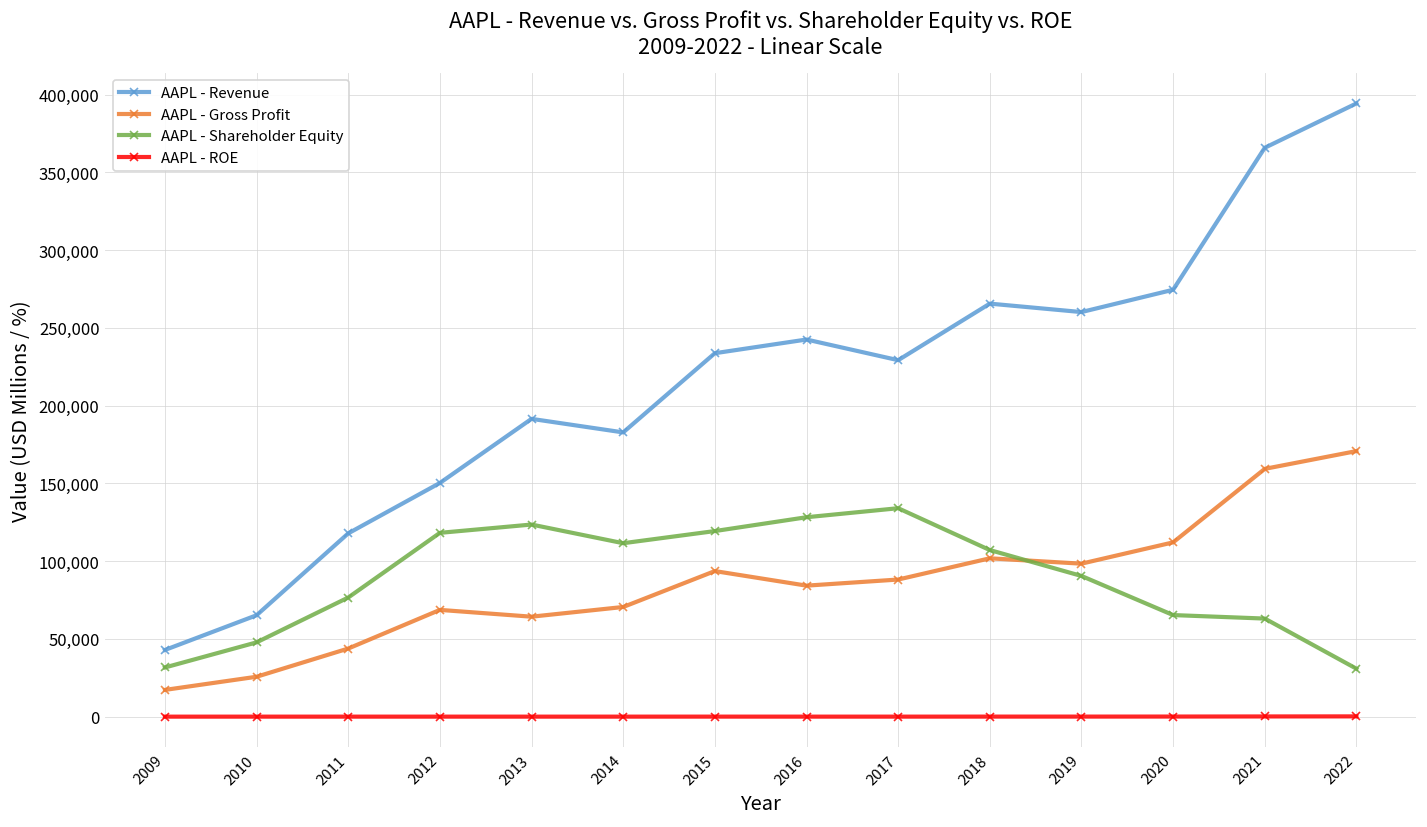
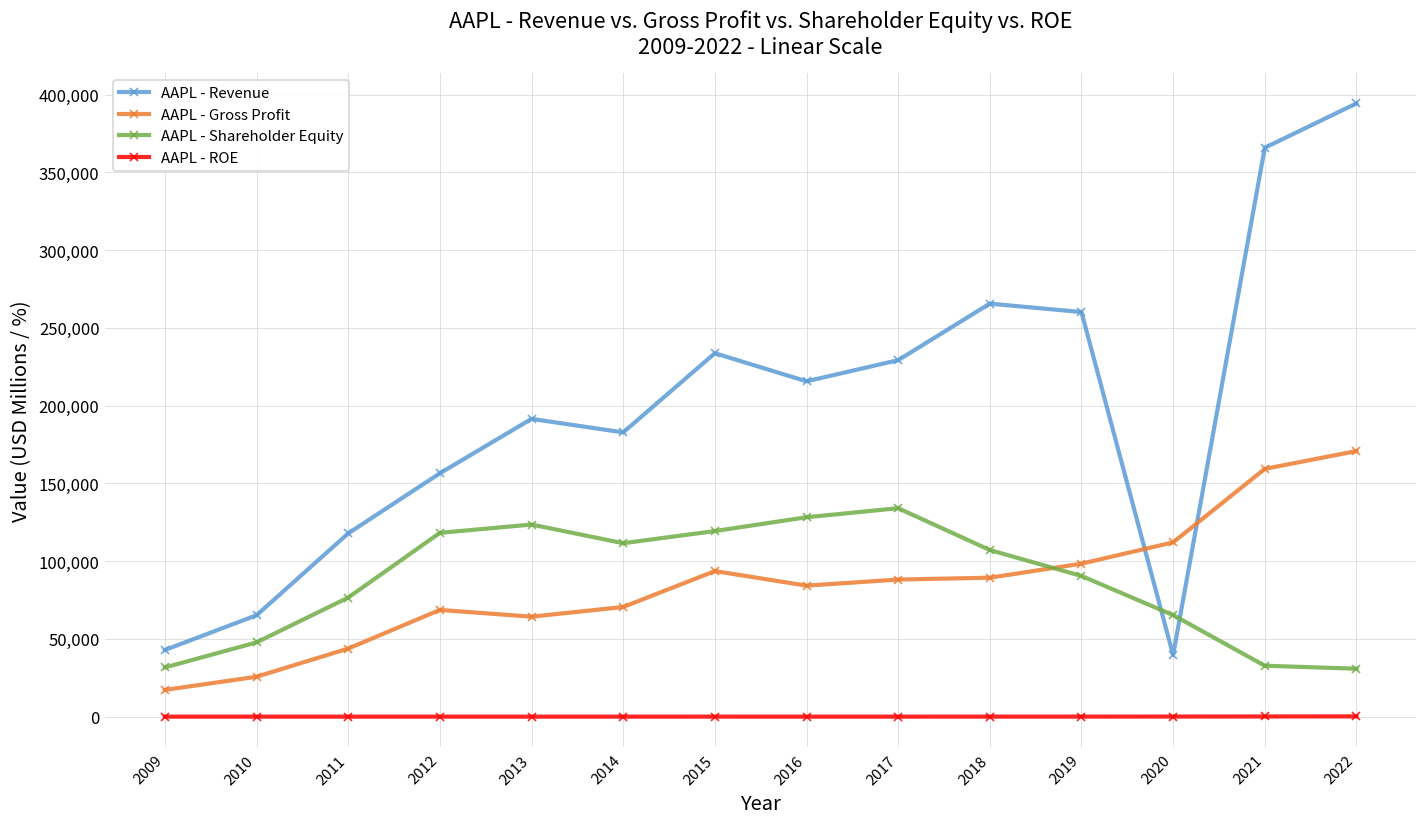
AAPL - Revenue, 2012: 150,000 -> 157,000
AAPL - Revenue, 2016: 243,000 -> 216,000
AAPL - Gross Profit, 2018: 102,000 -> 89,000
AAPL - Revenue, 2020: 275,000 -> 40,000
AAPL - Shareholder Equity, 2021: 63,000 -> 33,000
